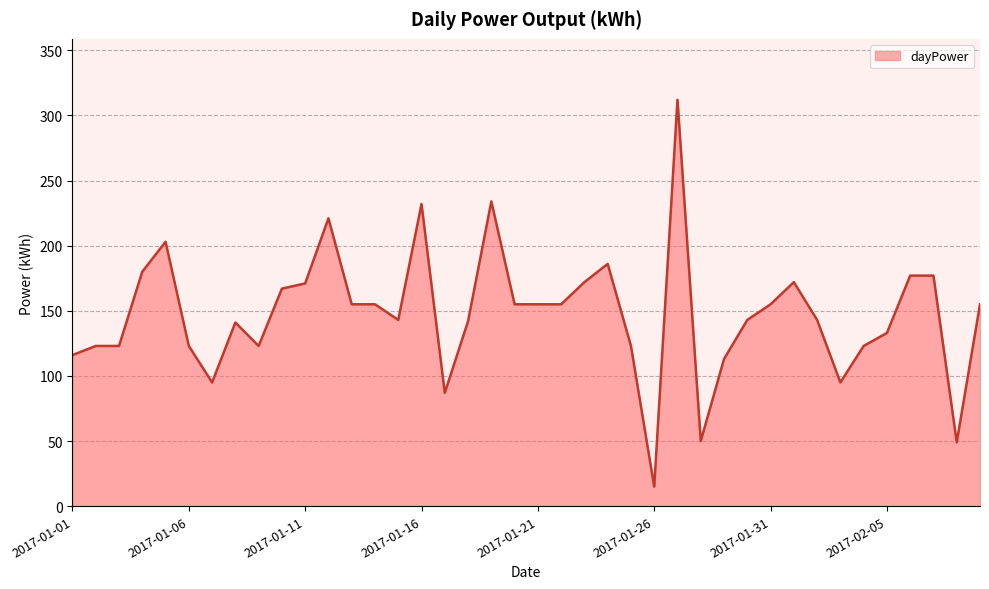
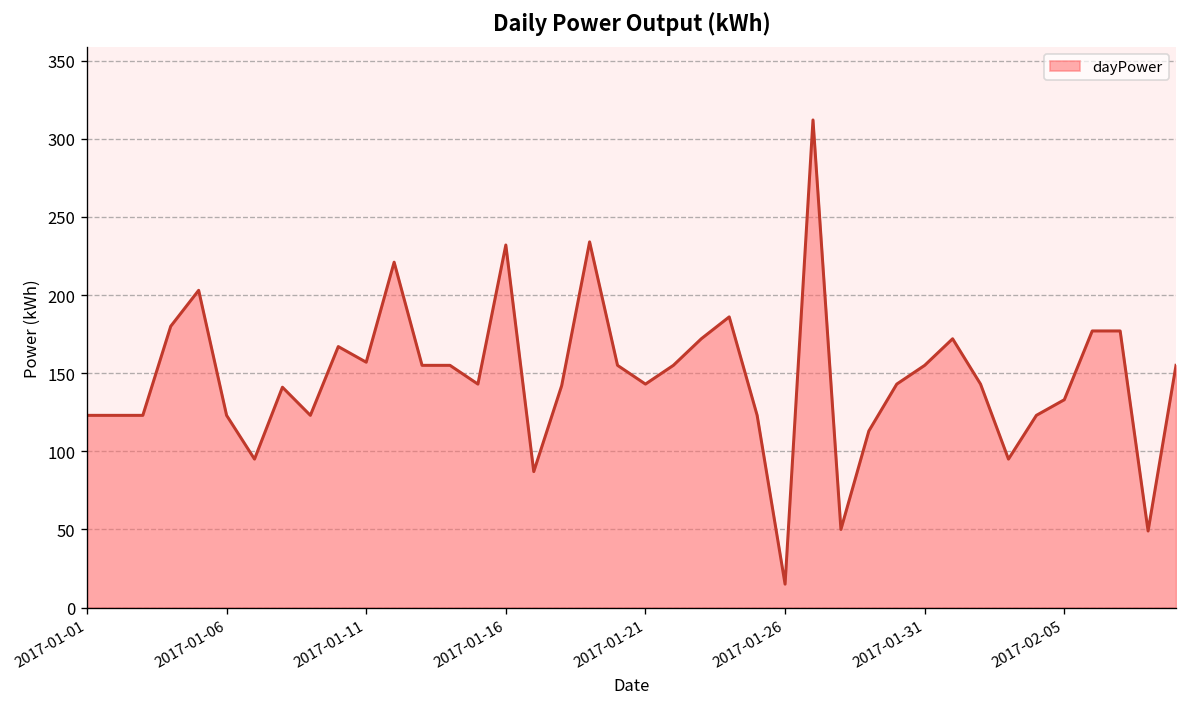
2017-01-01: 116 -> 123
2017-01-11: 171 -> 157
2017-01-21: 155 -> 143
